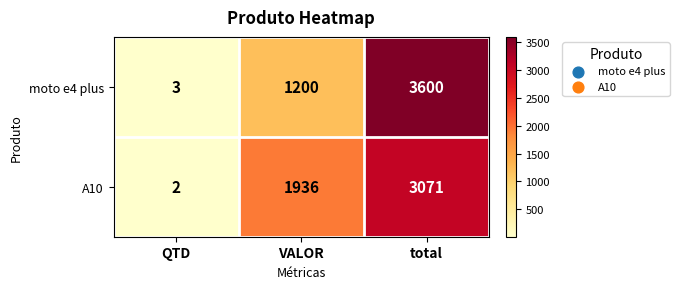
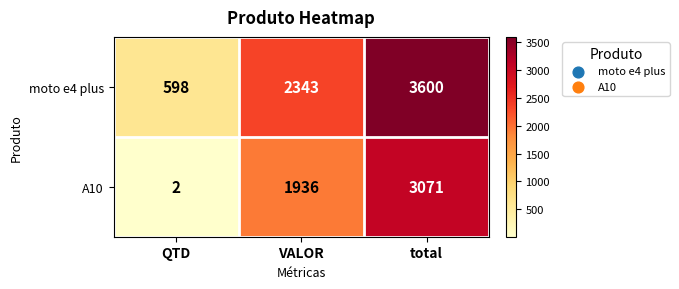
moto e4 plus, QTD: 3 -> 598
moto e4 plus, VALOR: 1200 -> 2343
